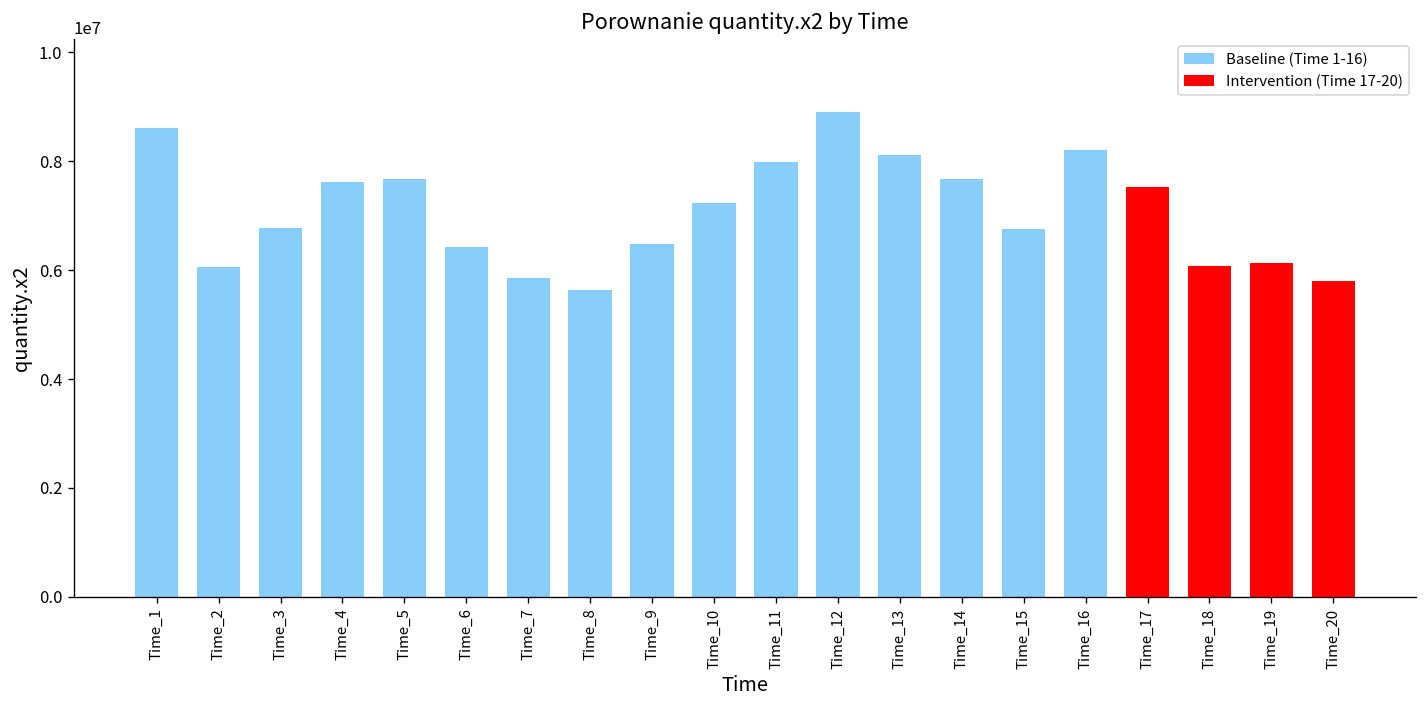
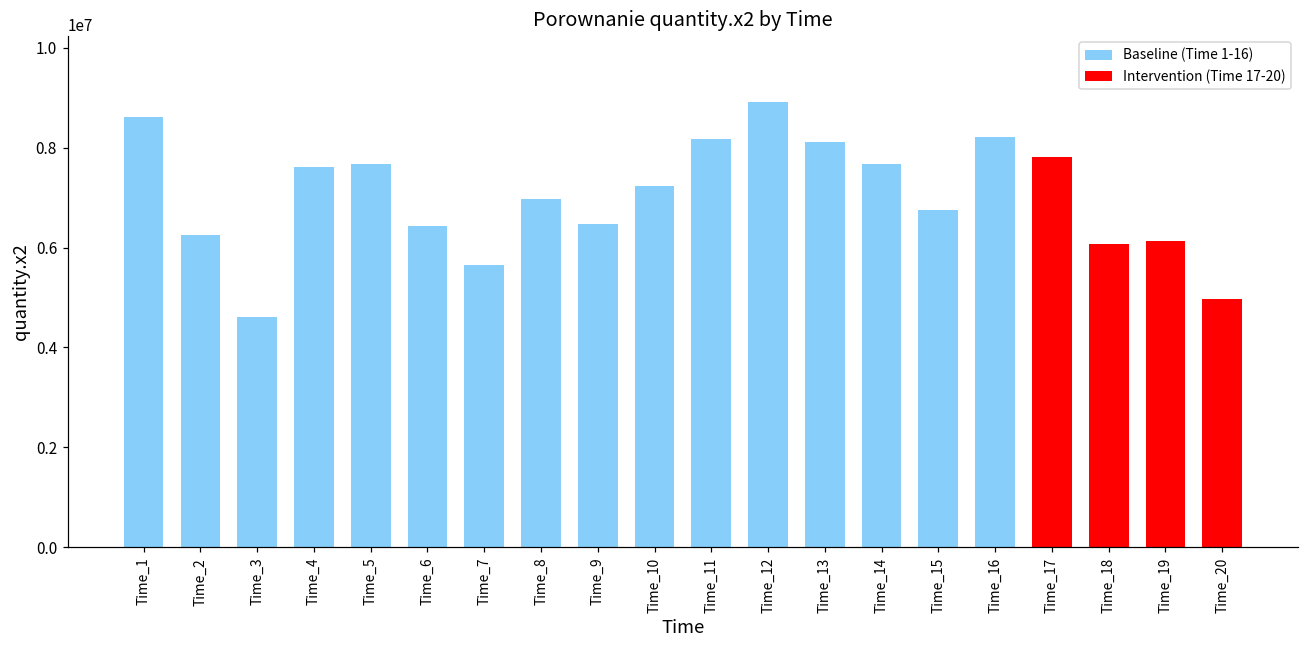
Time_2: 6100000 -> 6300000
Time_3: 6800000 -> 4600000
Time_7: 5800000 -> 5600000
Time_8: 5600000 -> 7000000
Time_11: 8000000 -> 8200000
Time_17: 7500000 -> 7800000
Time_20: 5800000 -> 5000000
